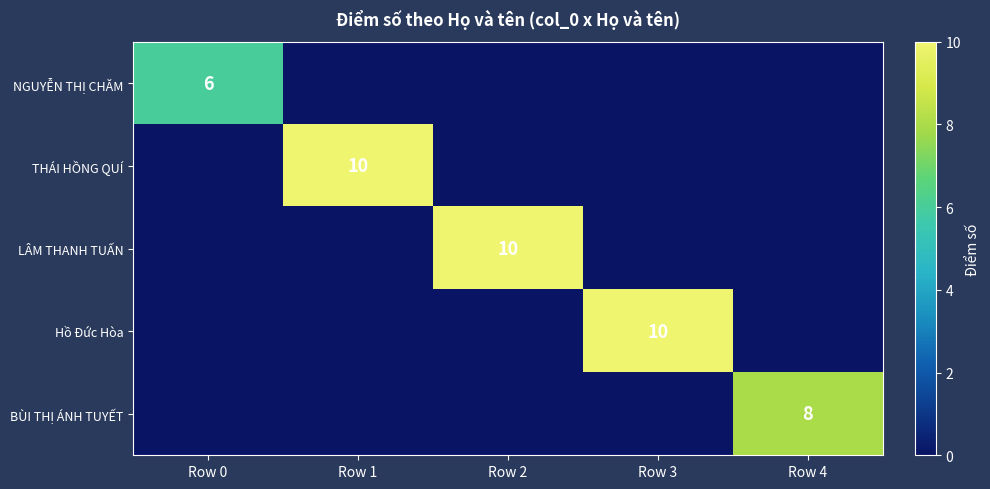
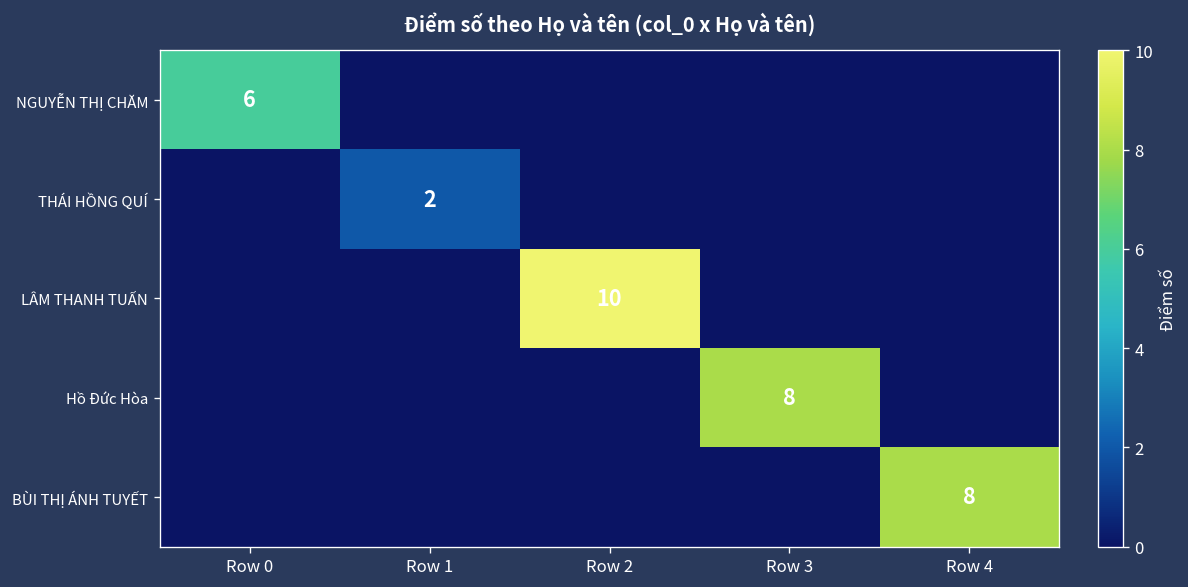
THÁI HỒNG QUÍ, Row 1: 10 -> 2
Hồ Đức Hòa, Row 3: 10 -> 8
